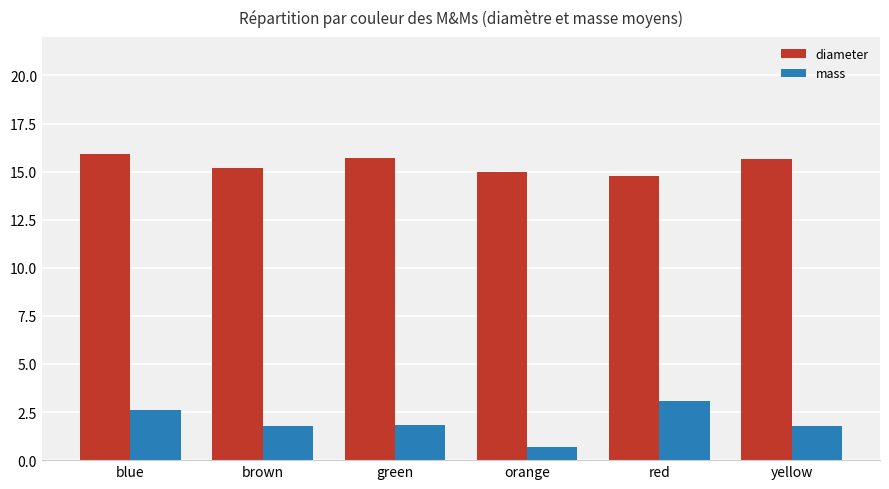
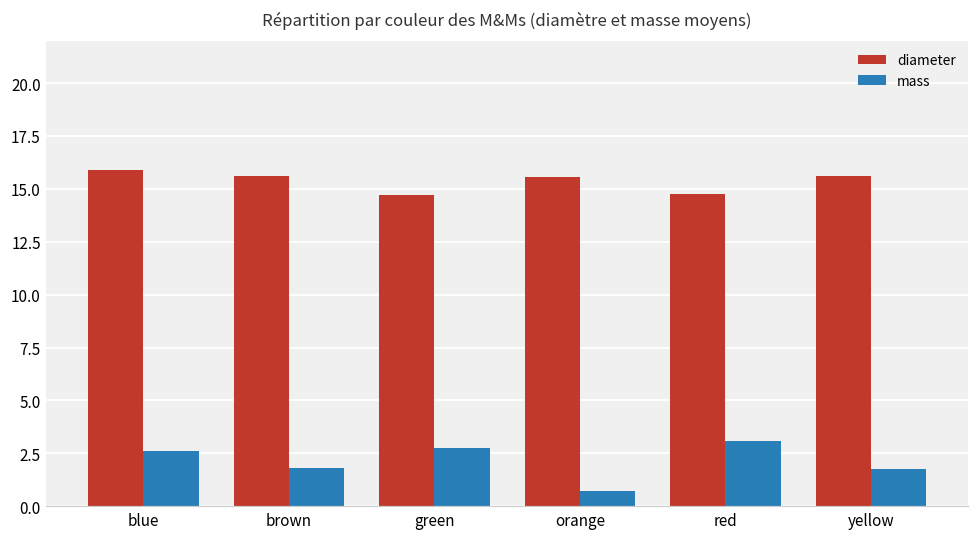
diameter, brown: 15.2 -> 15.6
diameter, green: 15.7 -> 14.7
mass, green: 1.9 -> 2.8
diameter, orange: 15.0 -> 15.5
